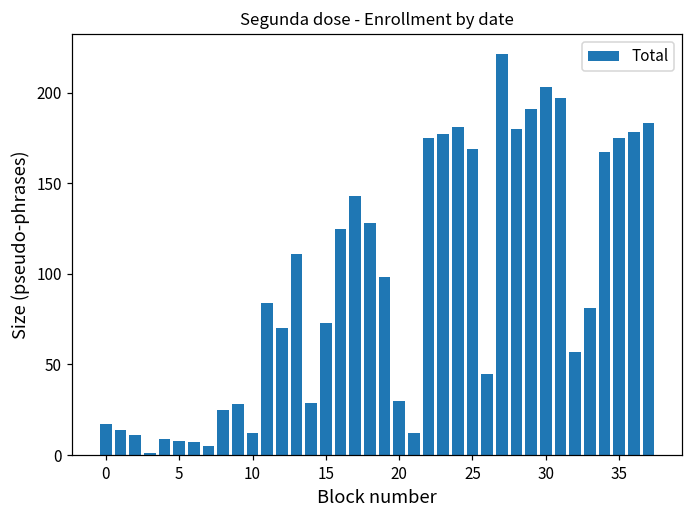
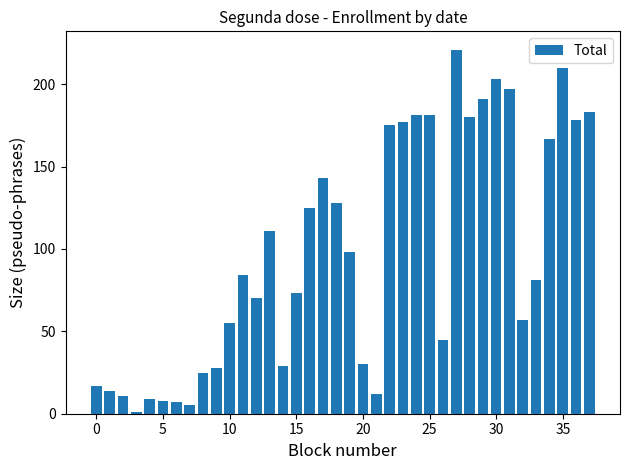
10: 12 -> 55
25: 169 -> 181
35: 175 -> 210
